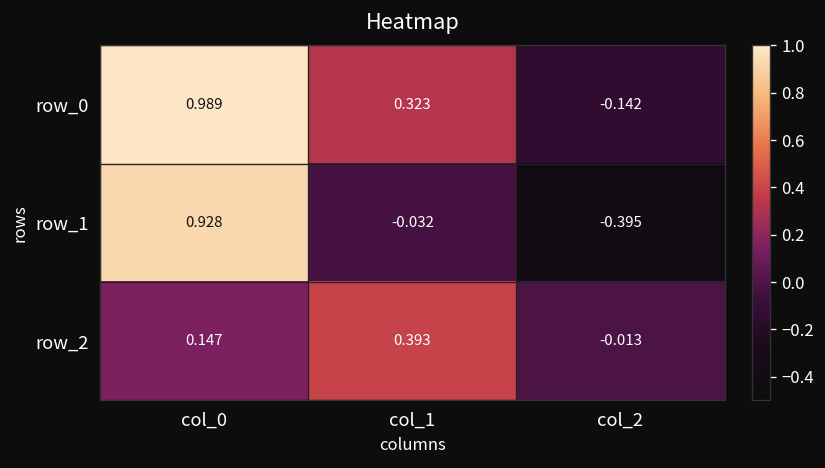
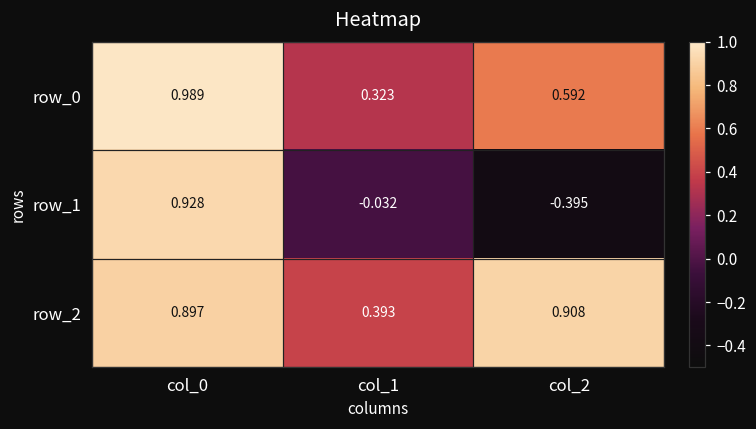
row_0, col_2: -0.142 -> 0.592
row_2, col_0: 0.147 -> 0.897
row_2, col_2: -0.013 -> 0.908
